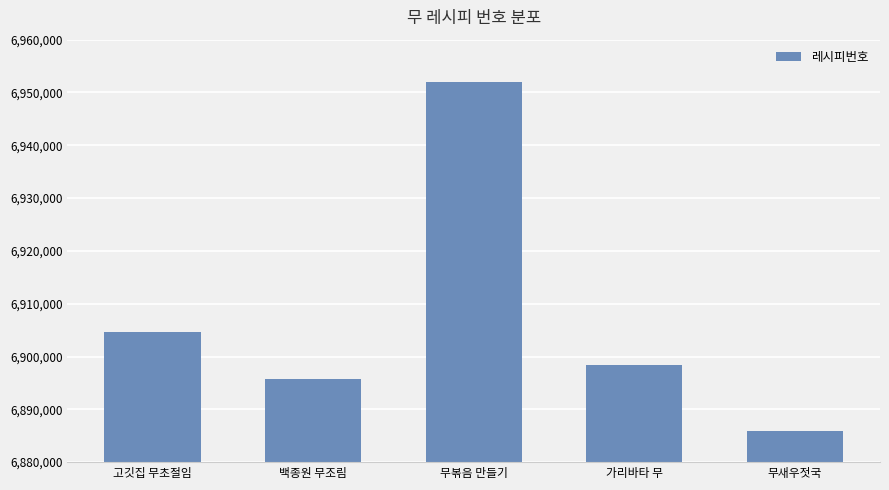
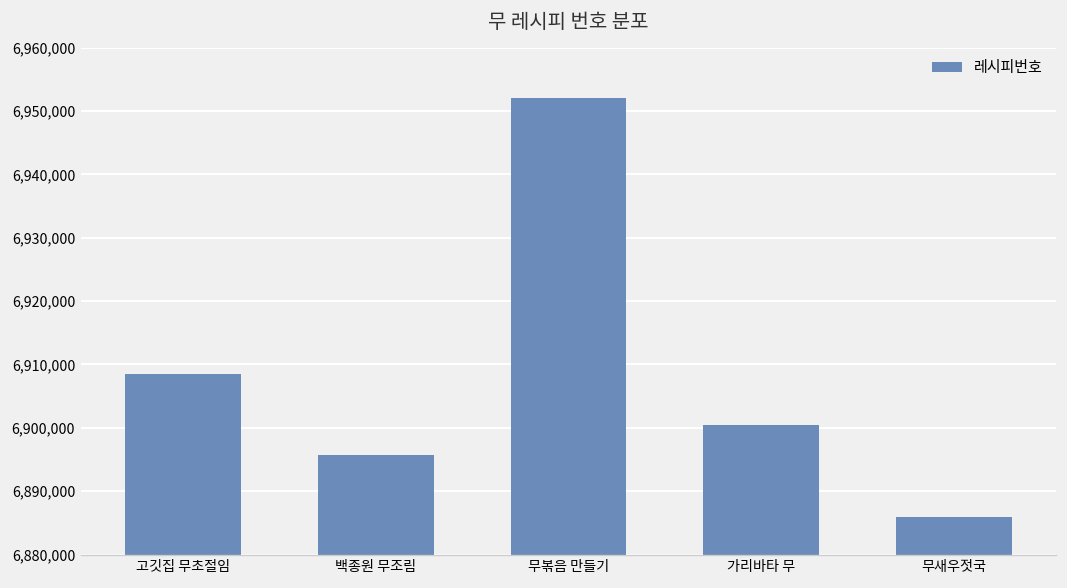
고깃집 무초절임: 6,905,000 -> 6,909,000
가리바타 무: 6,898,000 -> 6,900,000
